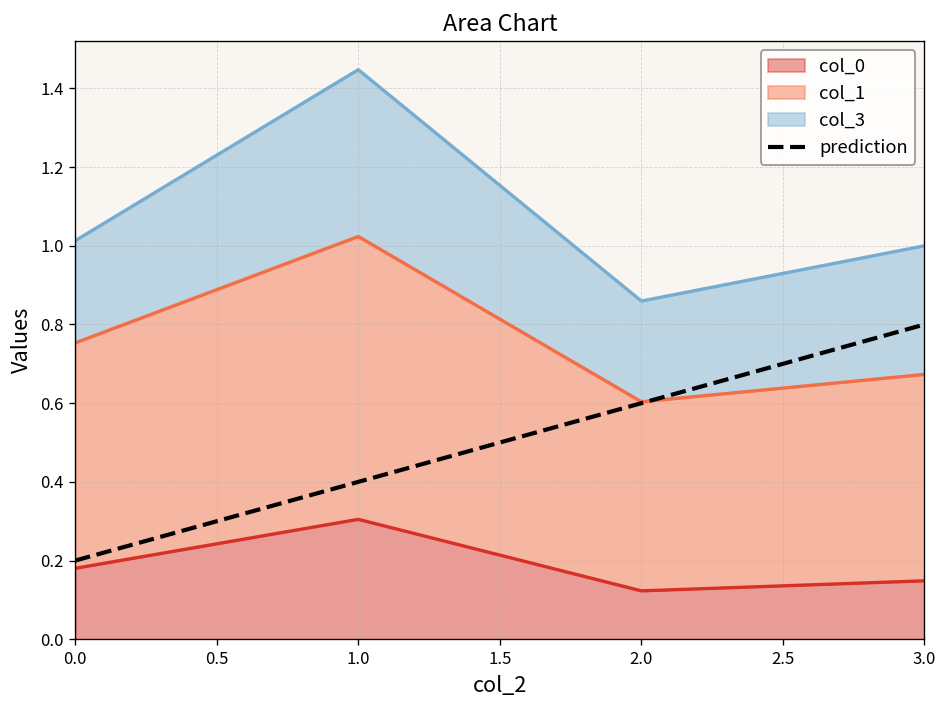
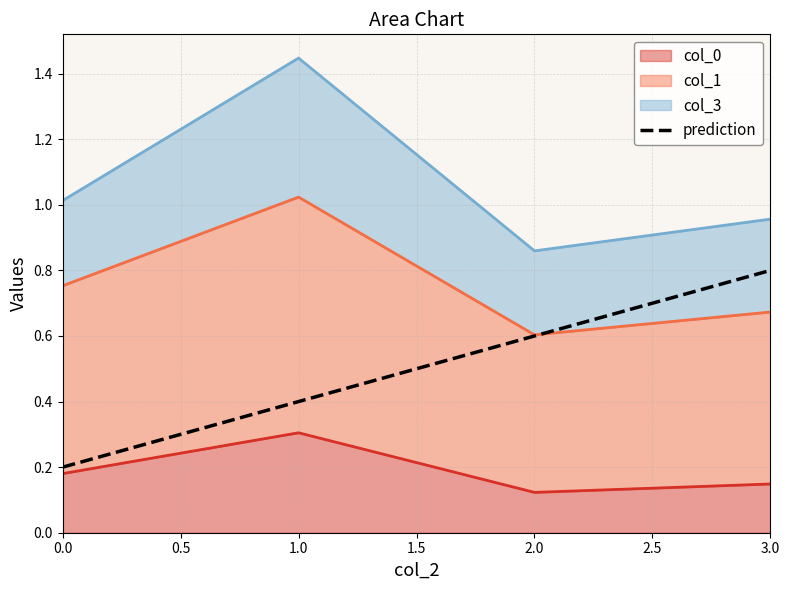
col_3, 3.0: 0.33 -> 0.28
